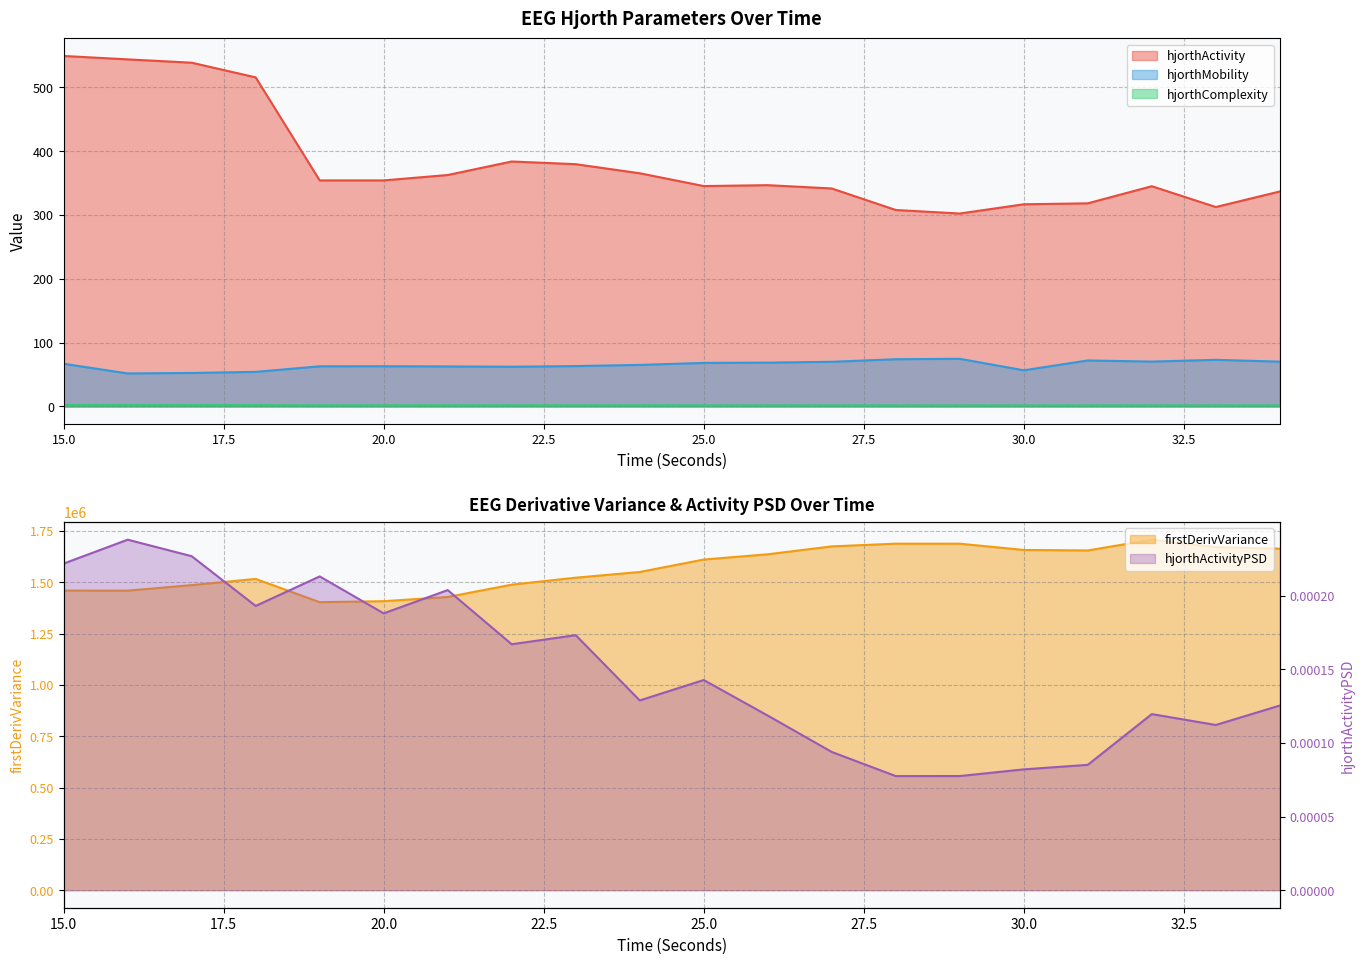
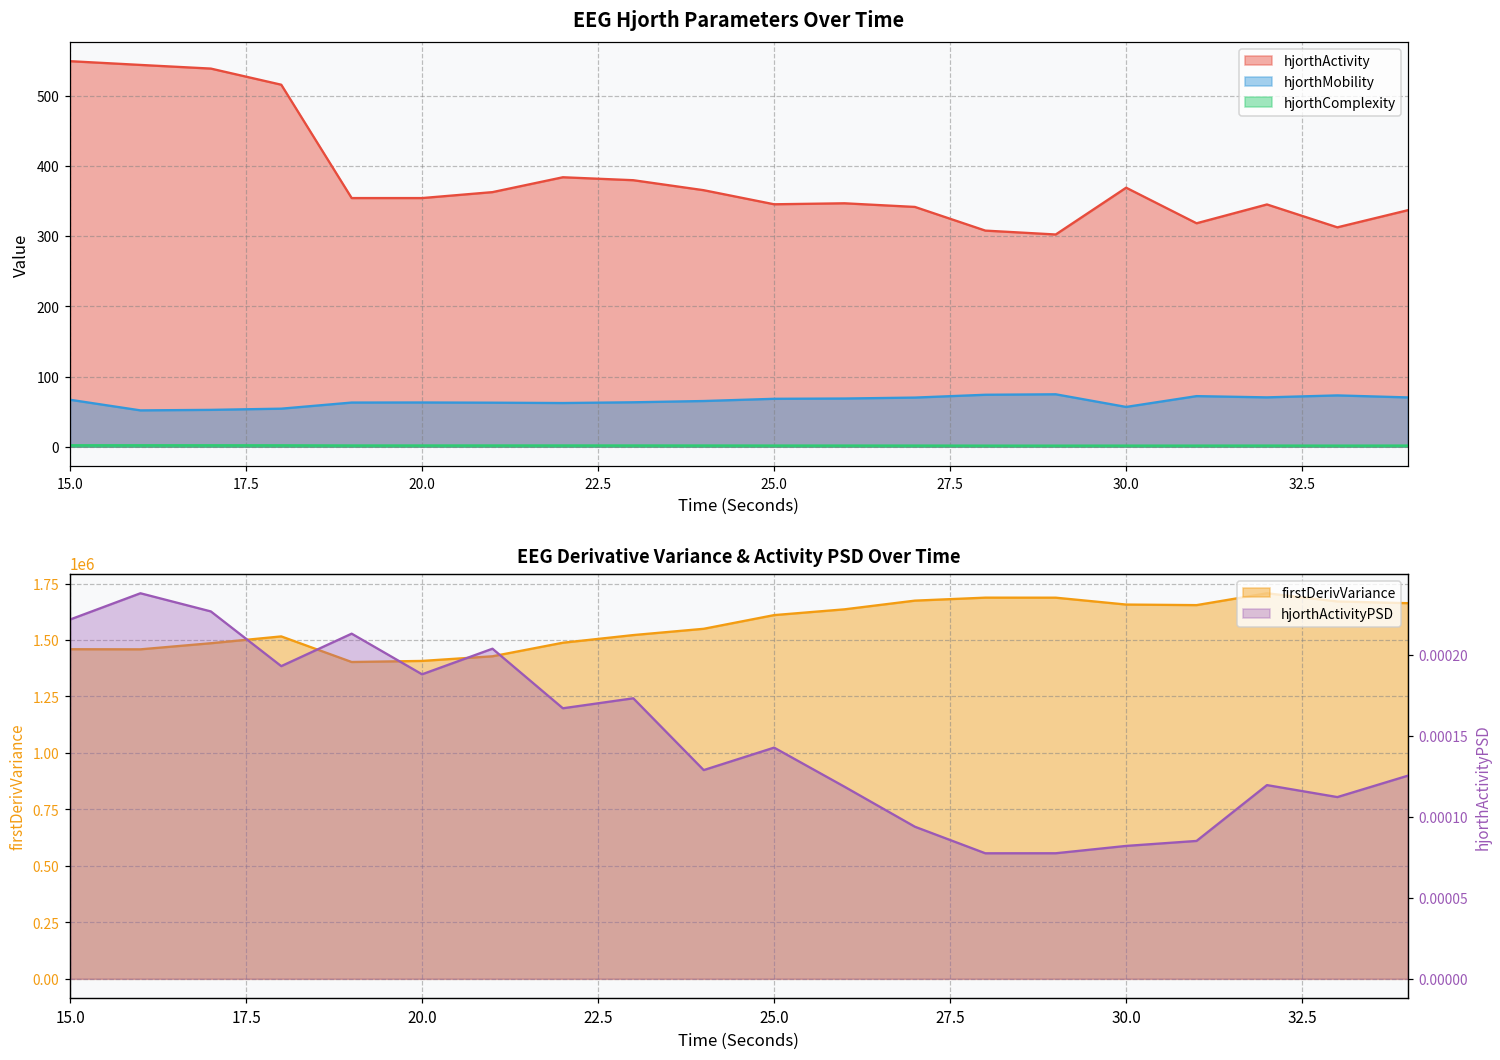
EEG Hjorth Parameters Over Time, hjorthActivity, 30.0: 320 -> 370
